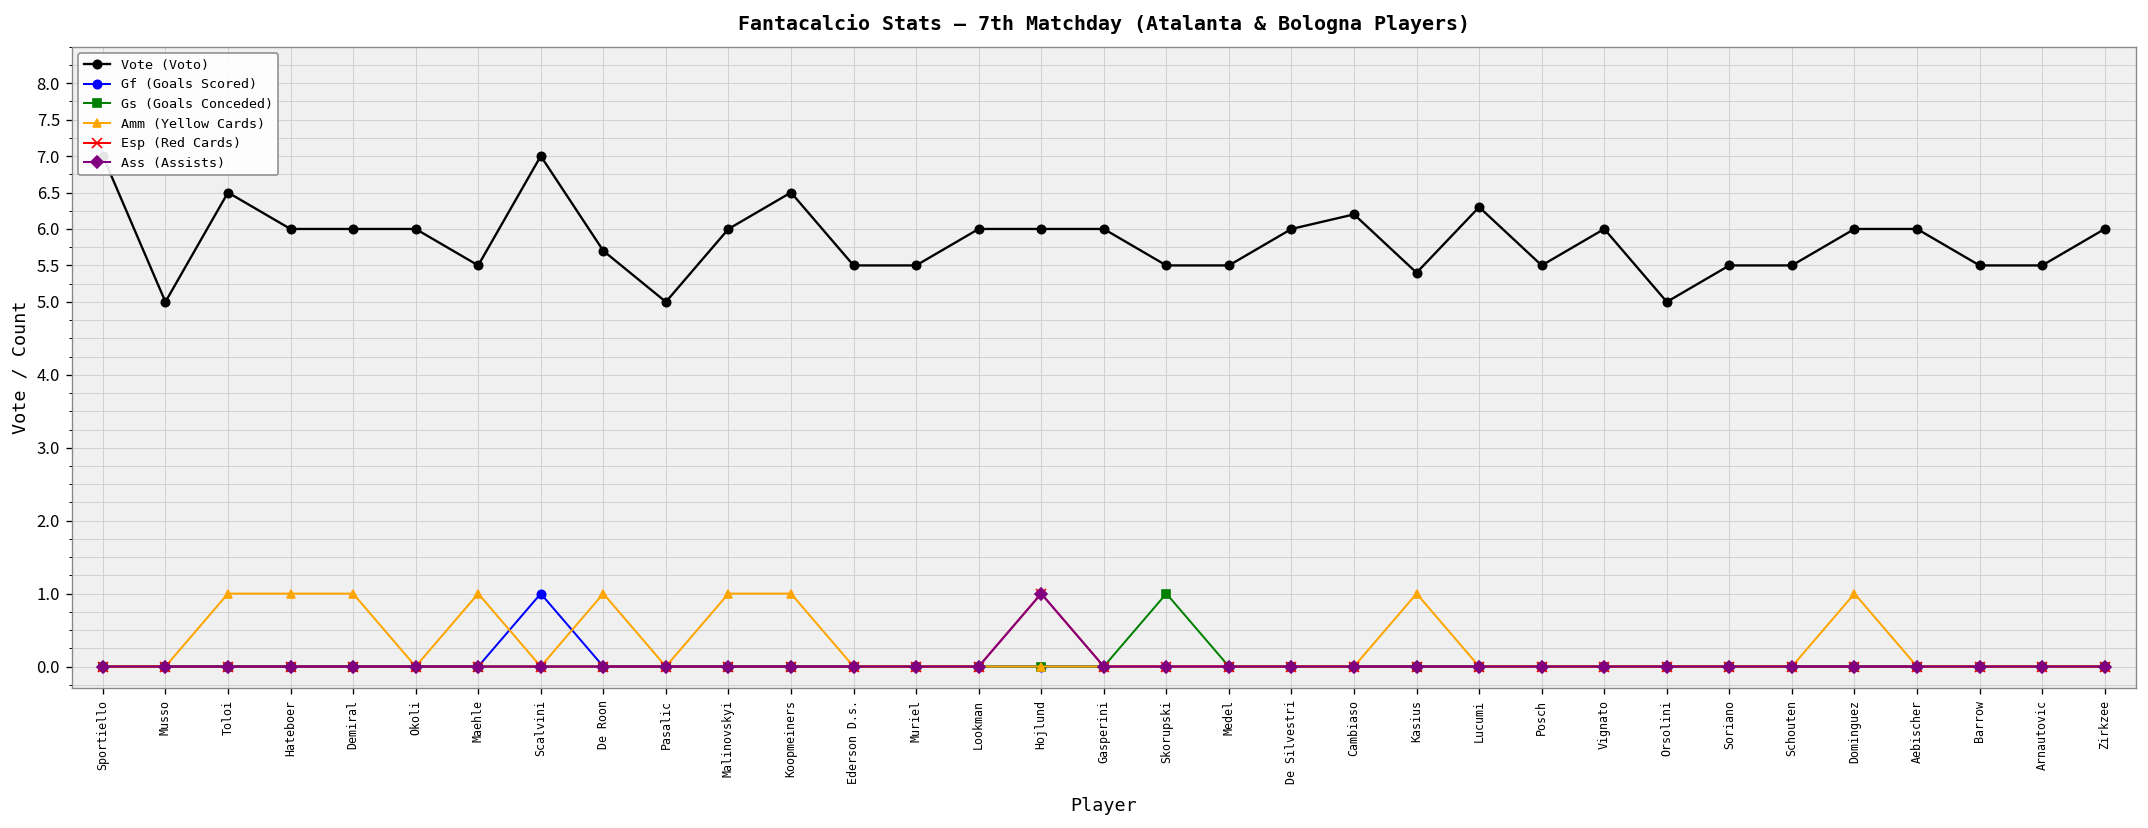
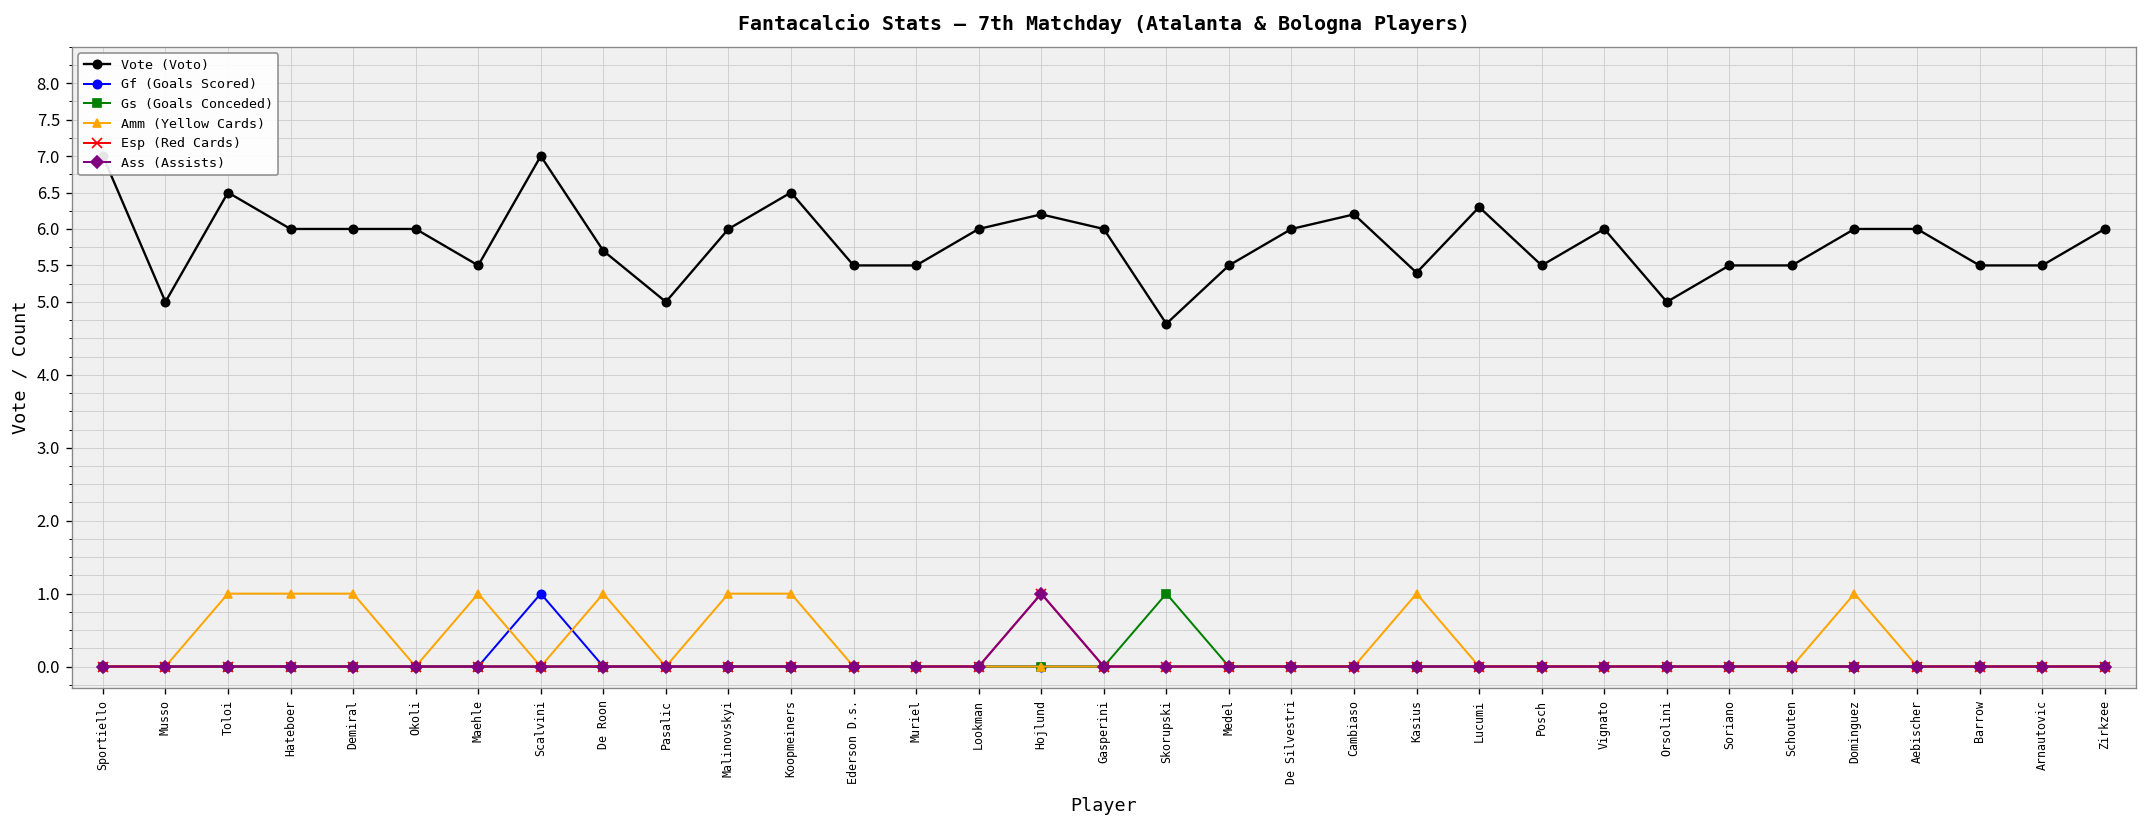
Vote (Voto), Hojlund: 6.0 -> 6.2
Vote (Voto), Skorupski: 5.5 -> 4.7
